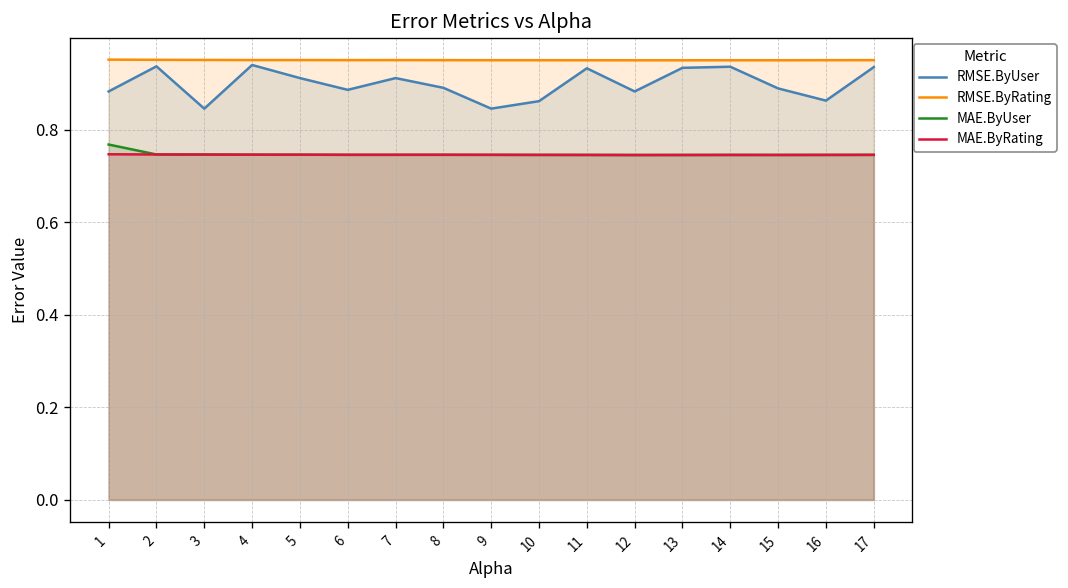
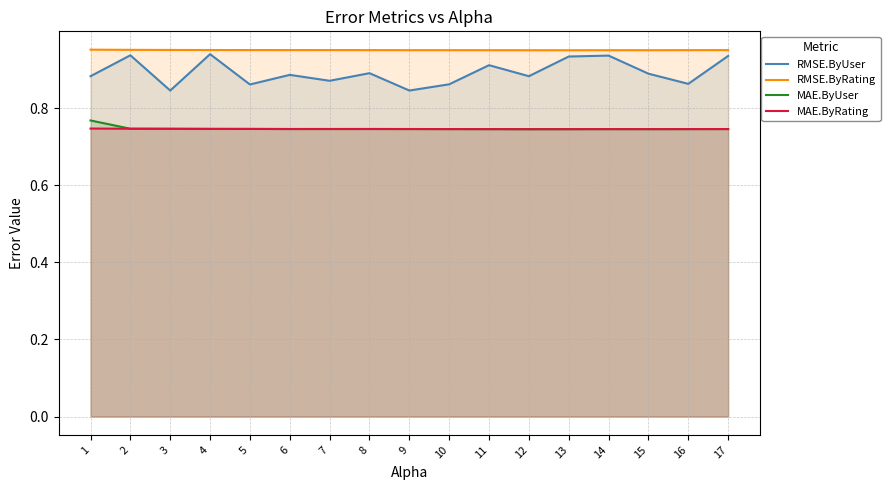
RMSE.ByUser, 5: 0.91 -> 0.86
RMSE.ByUser, 7: 0.91 -> 0.87
RMSE.ByUser, 11: 0.93 -> 0.91
